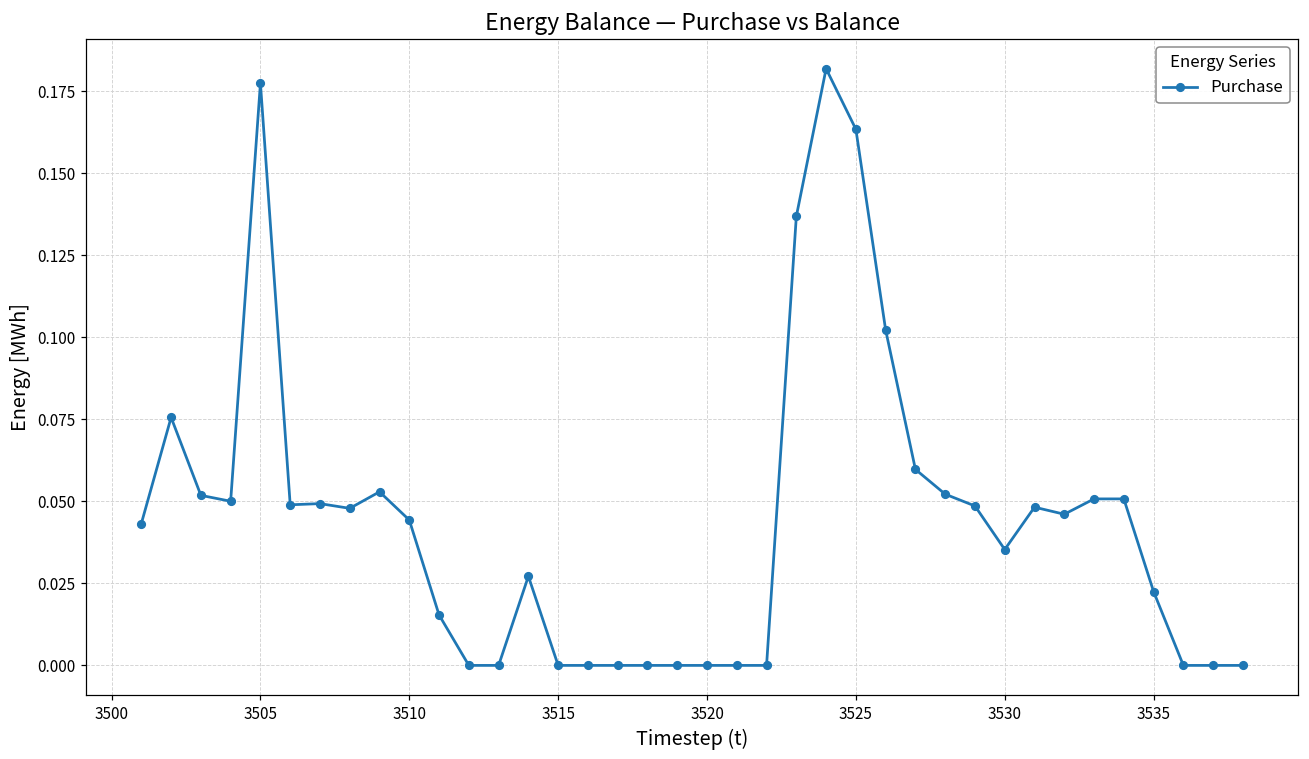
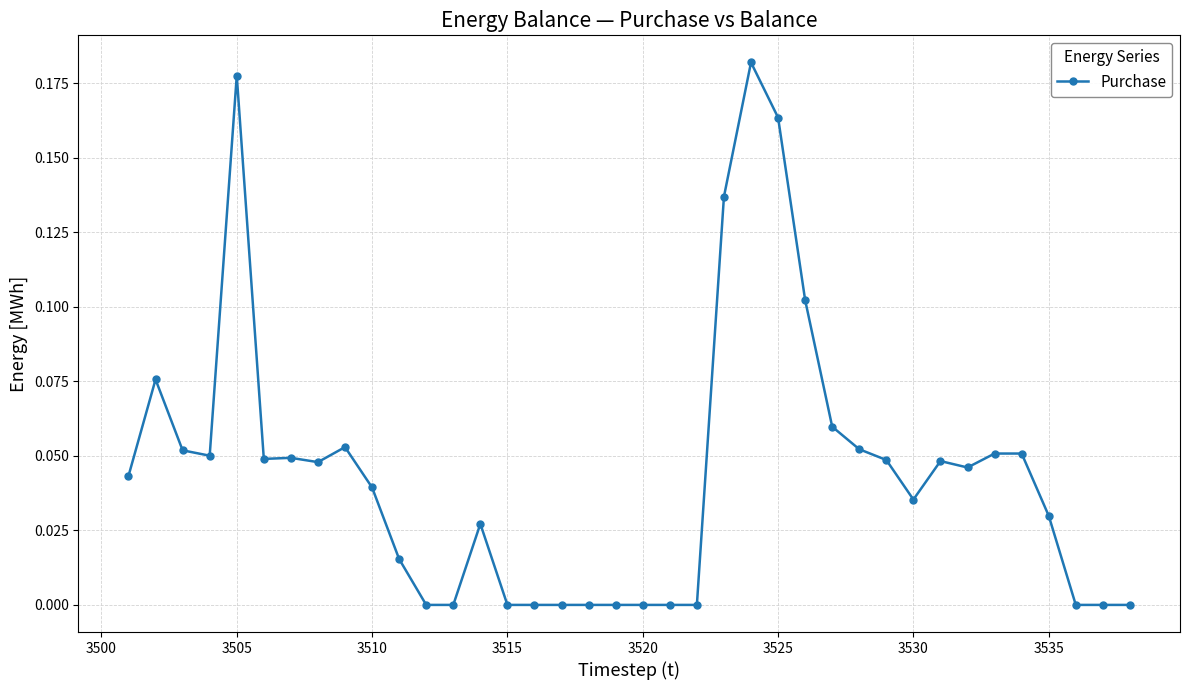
3510: 0.044 -> 0.039
3535: 0.023 -> 0.030
